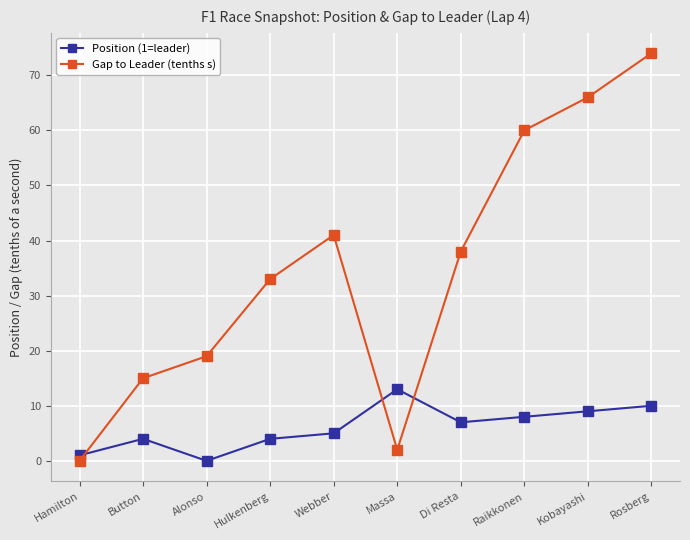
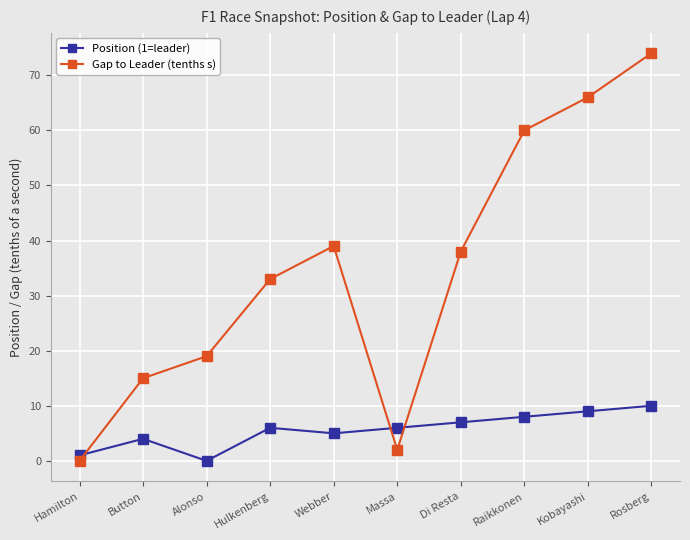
Position (1=leader), Hulkenberg: 4 -> 6
Gap to Leader (tenths s), Webber: 41 -> 39
Position (1=leader), Massa: 13 -> 6
